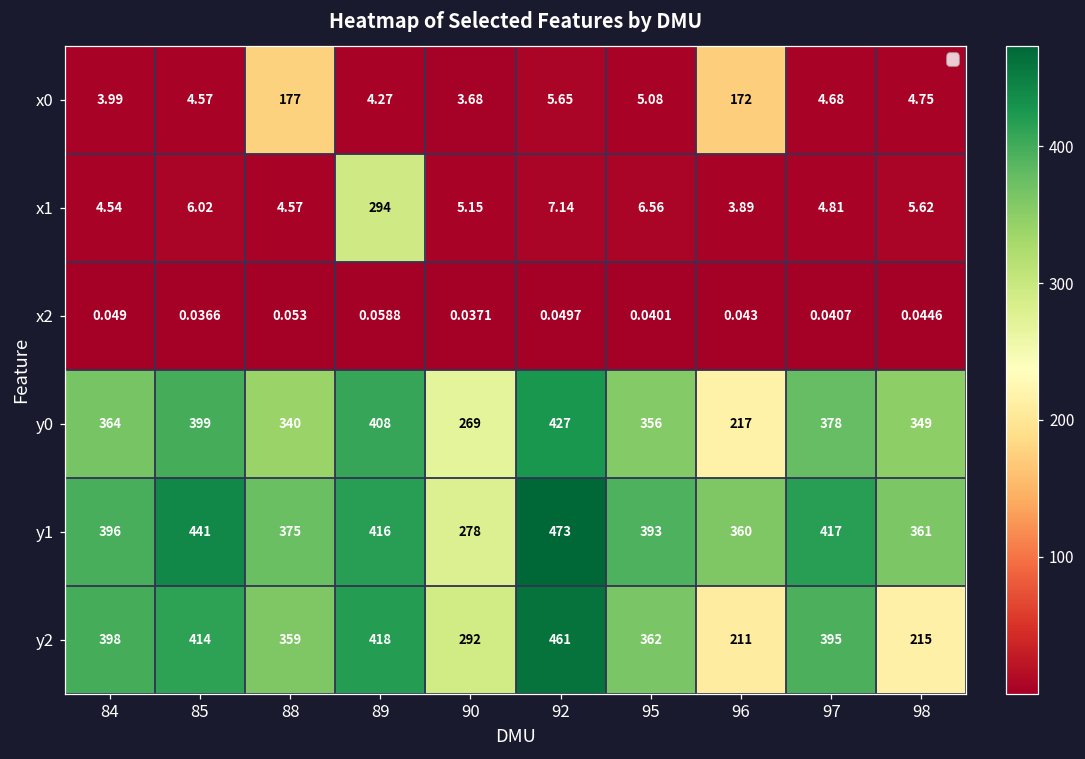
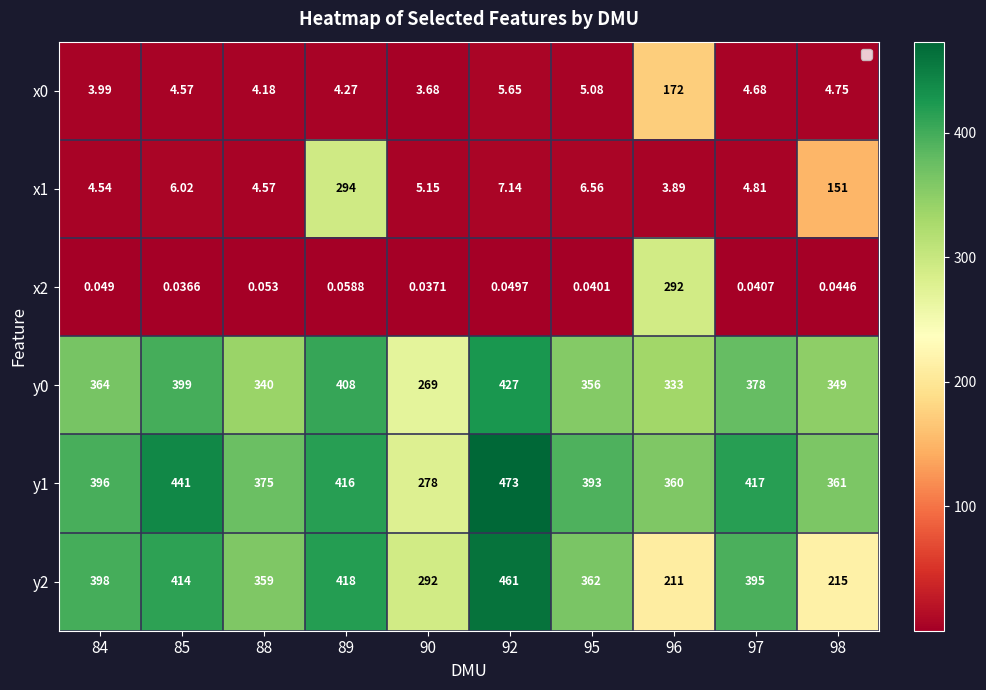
x0, 88: 177 -> 4.18
x1, 98: 5.62 -> 151
x2, 96: 0.043 -> 292
y0, 96: 217 -> 333
